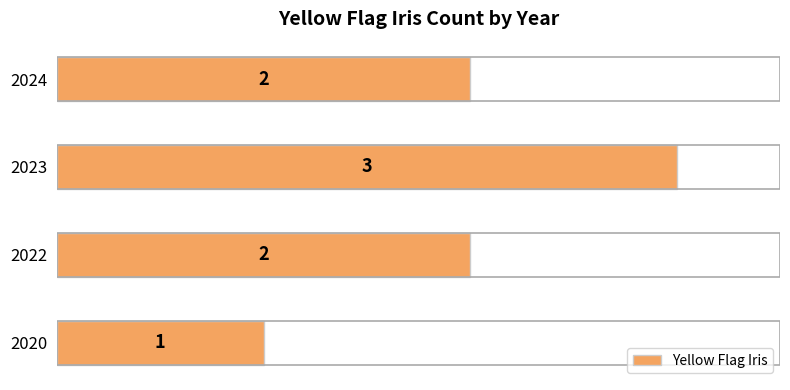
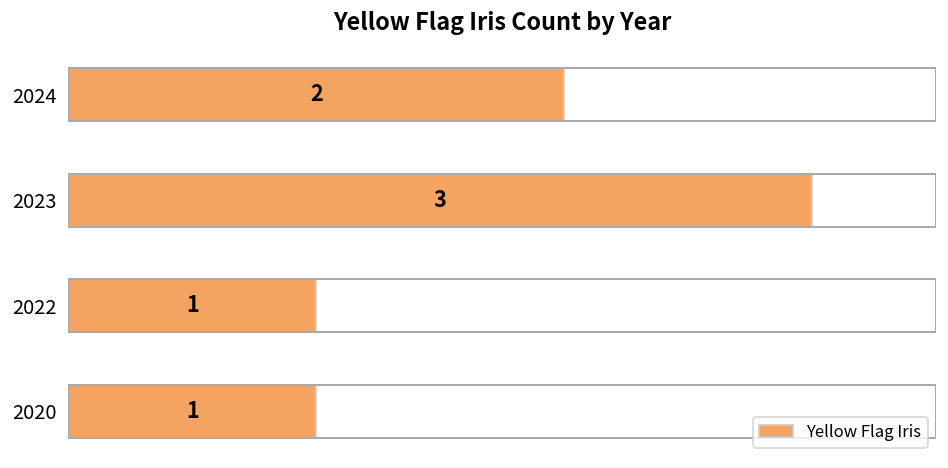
2022: 2 -> 1
